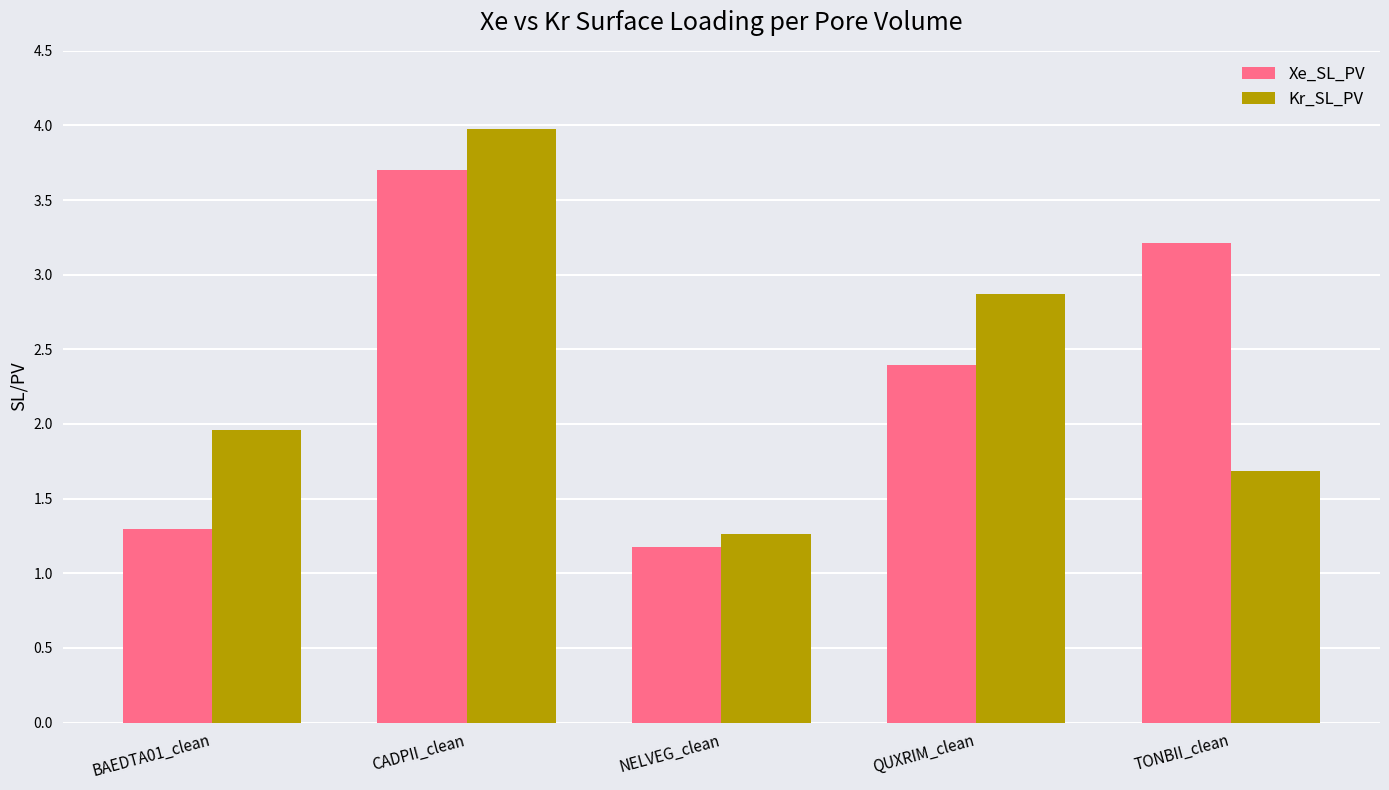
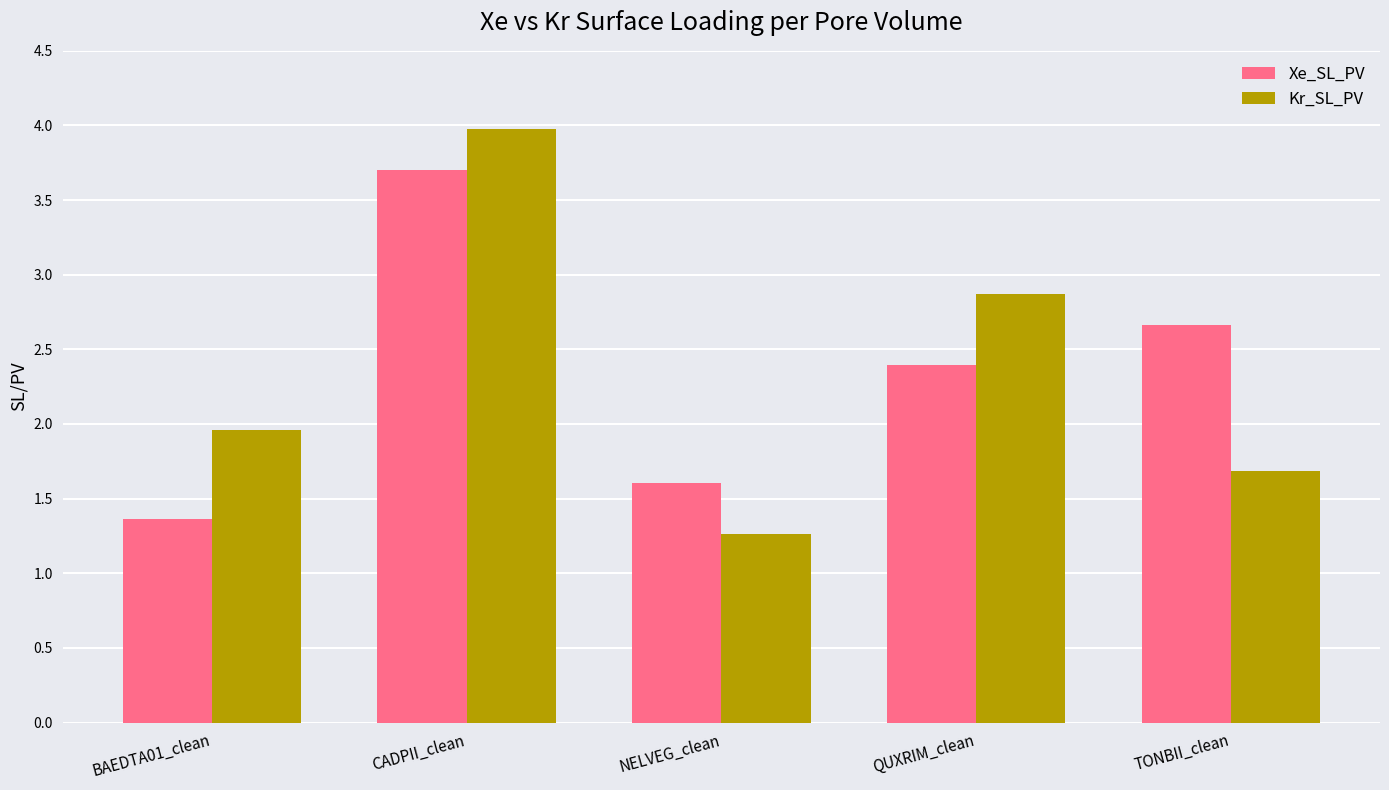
Xe_SL_PV, BAEDTA01_clean: 1.29 -> 1.36
Xe_SL_PV, NELVEG_clean: 1.18 -> 1.60
Xe_SL_PV, TONBII_clean: 3.21 -> 2.67
